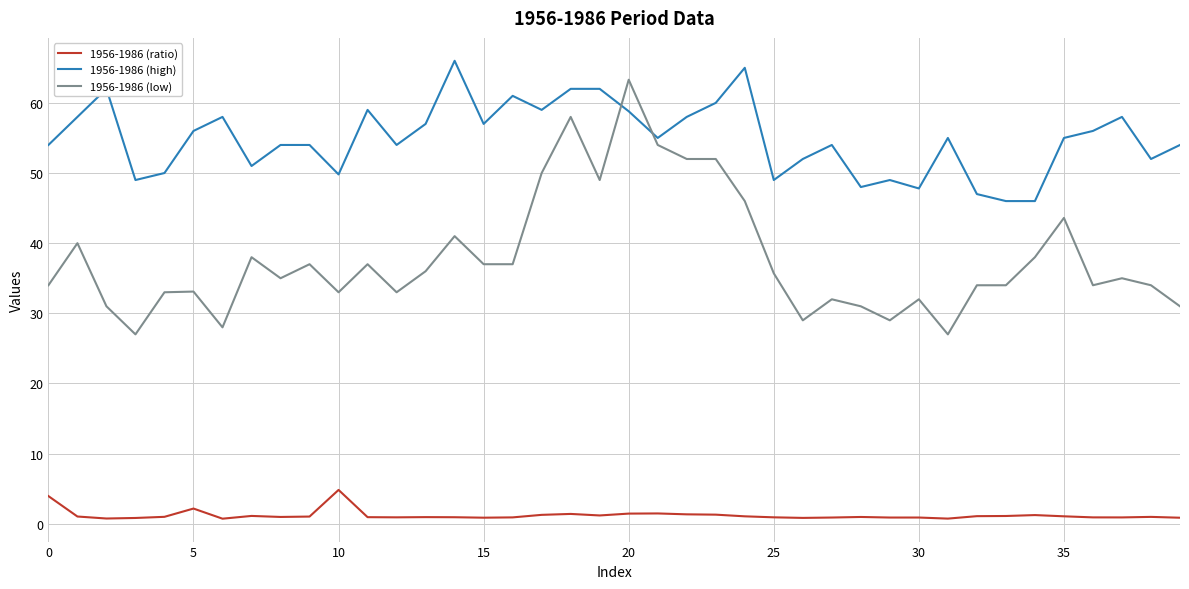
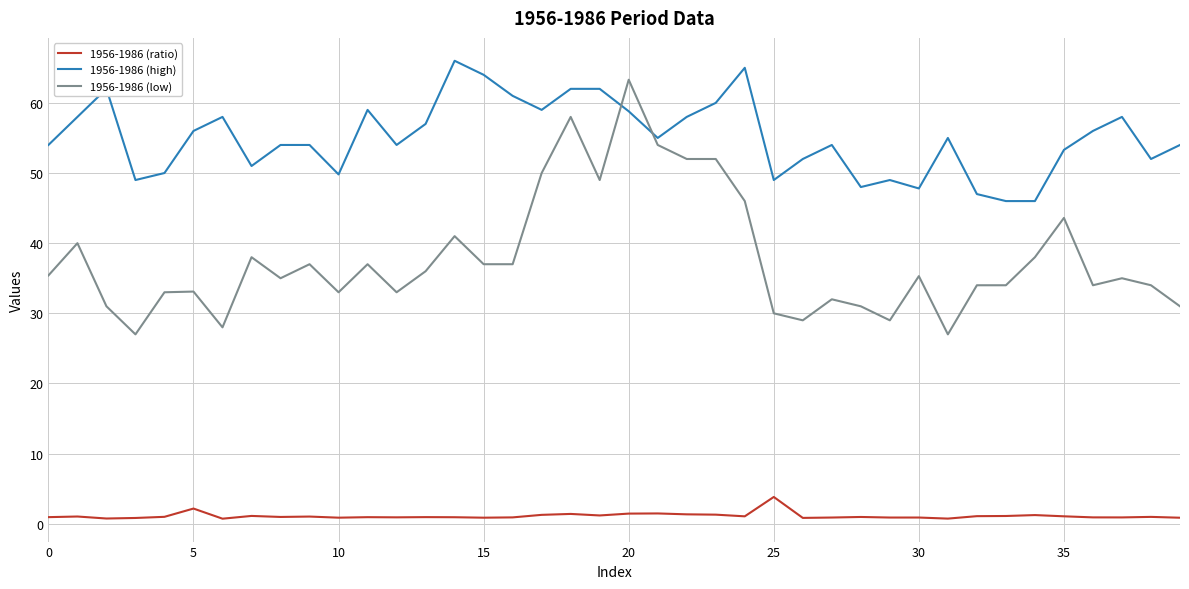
1956-1986 (ratio), 0: 4 -> 1
1956-1986 (low), 0: 34 -> 35
1956-1986 (ratio), 10: 5 -> 1
1956-1986 (high), 15: 57 -> 64
1956-1986 (ratio), 25: 1 -> 4
1956-1986 (low), 25: 36 -> 30
1956-1986 (low), 30: 32 -> 35
1956-1986 (high), 35: 55 -> 53
